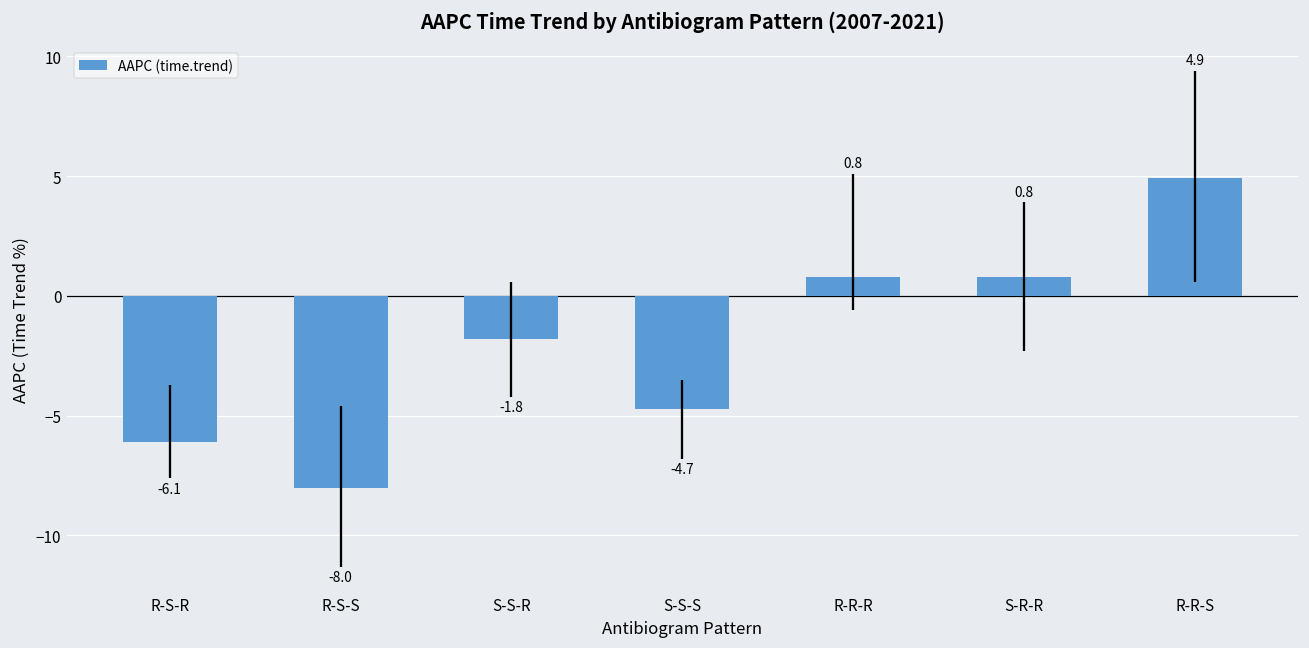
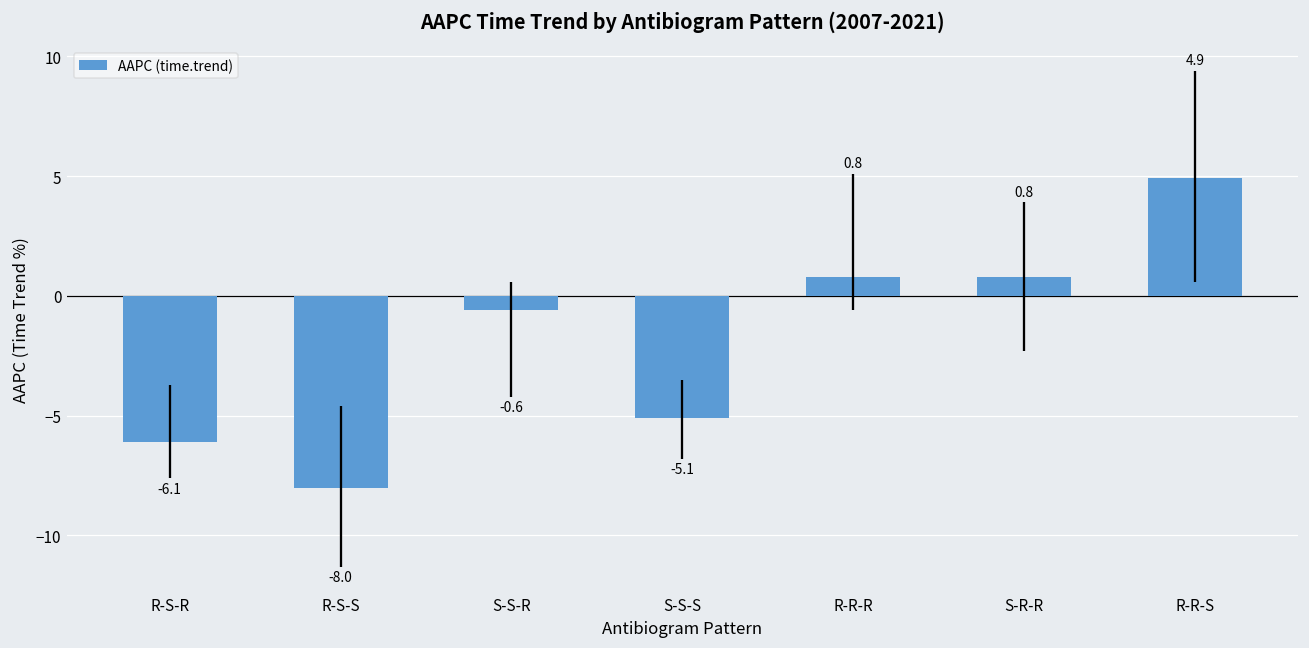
S-S-R: -1.8 -> -0.6
S-S-S: -4.7 -> -5.1
